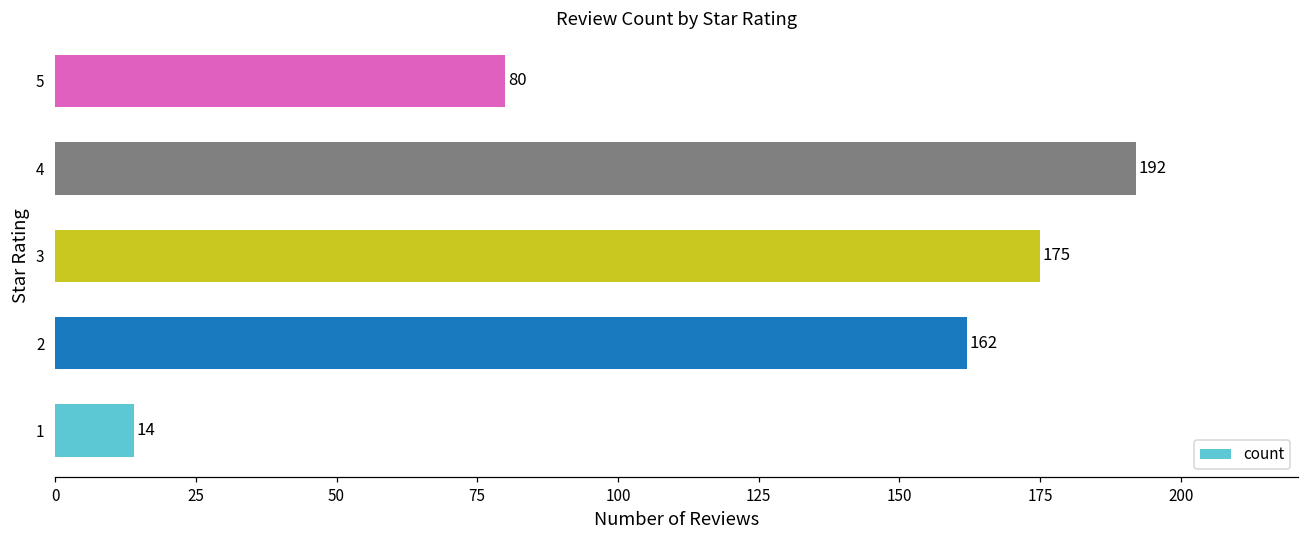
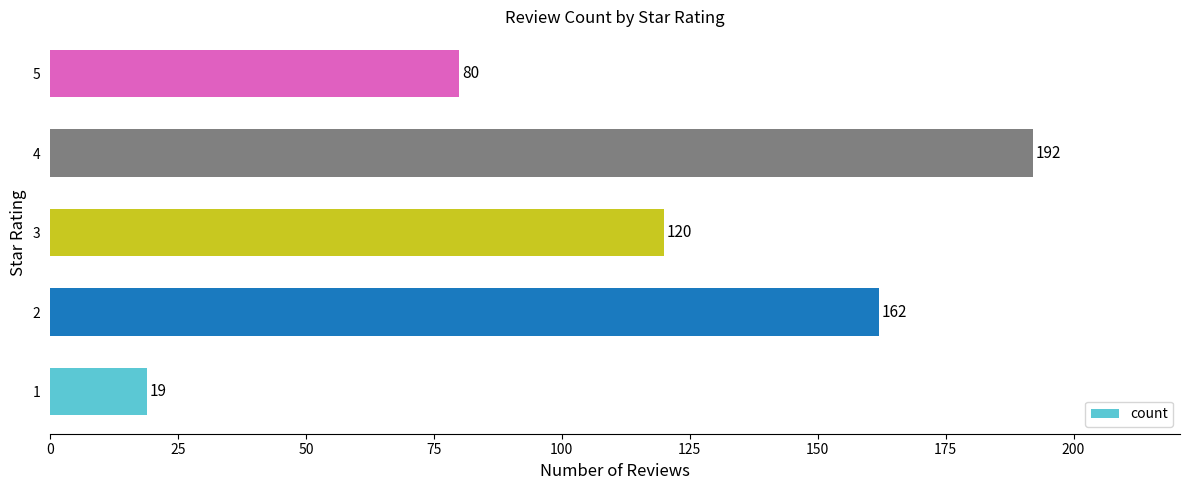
3: 175 -> 120
1: 14 -> 19
